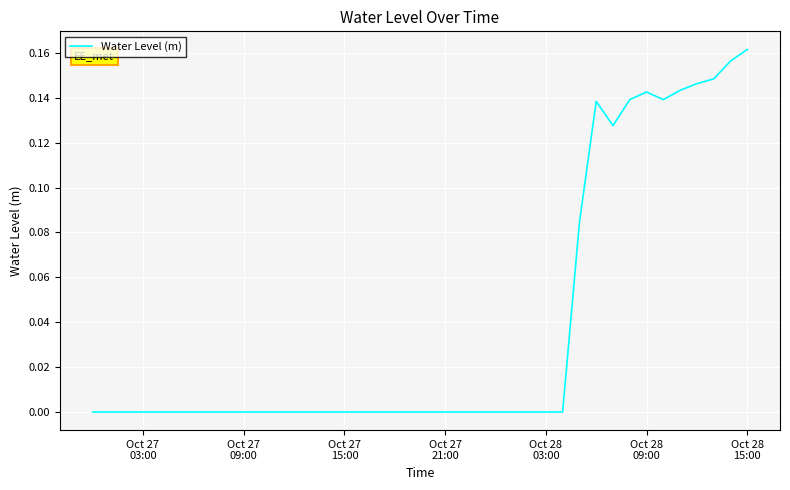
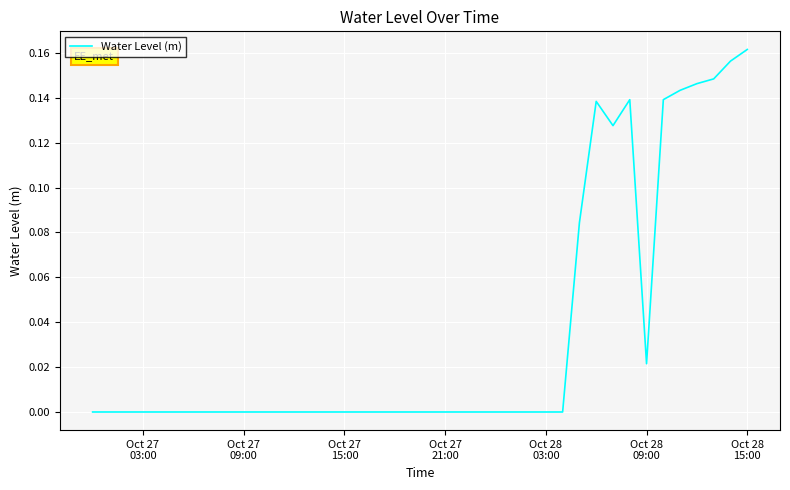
Oct 28 09:00: 0.143 -> 0.022
